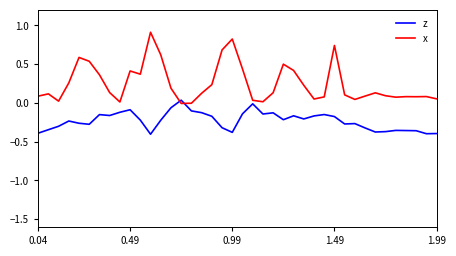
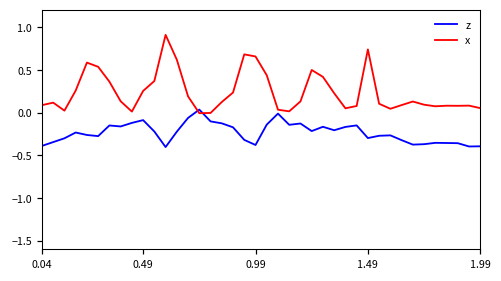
x, 0.49: 0.4 -> 0.3
x, 0.99: 0.8 -> 0.7
z, 1.49: -0.2 -> -0.3
